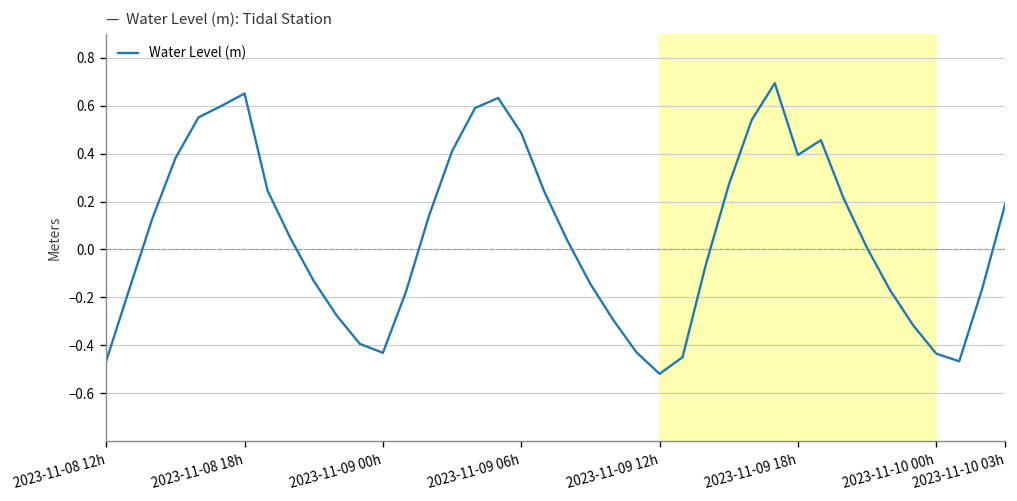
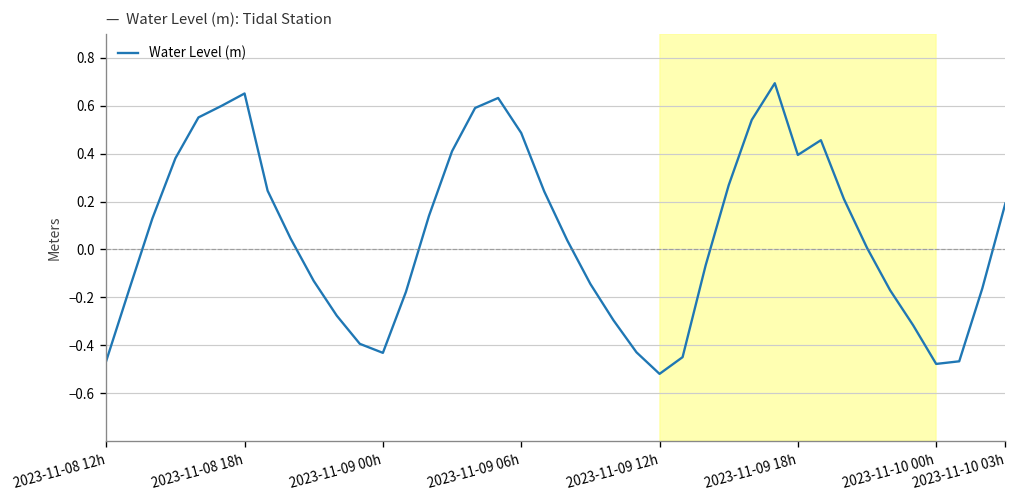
2023-11-10 00h: -0.43 -> -0.48
